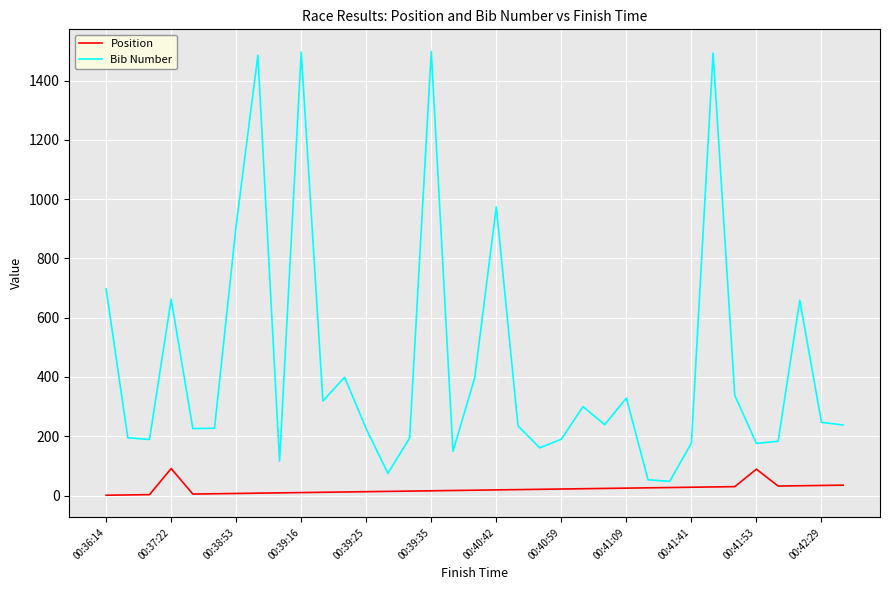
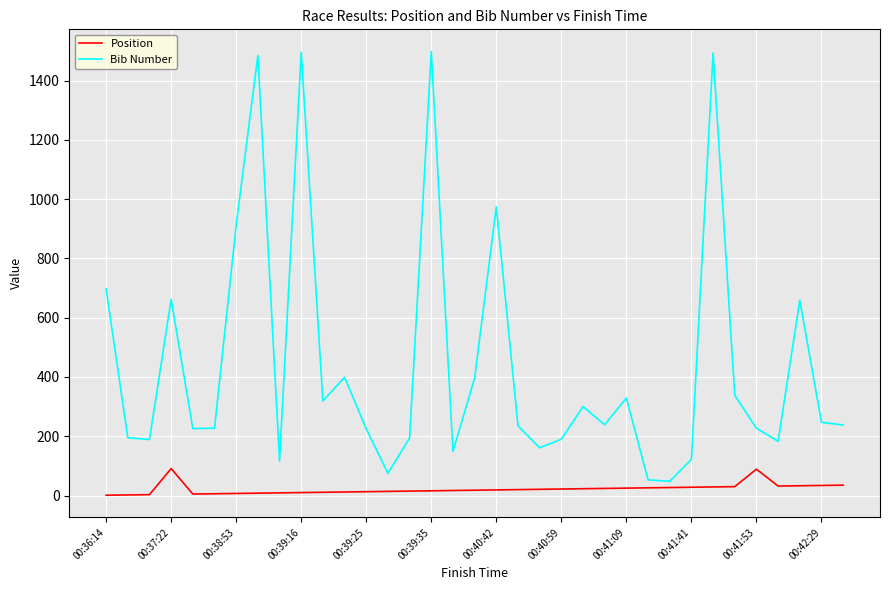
Bib Number, 00:41:41: 180 -> 120
Bib Number, 00:41:53: 180 -> 230
